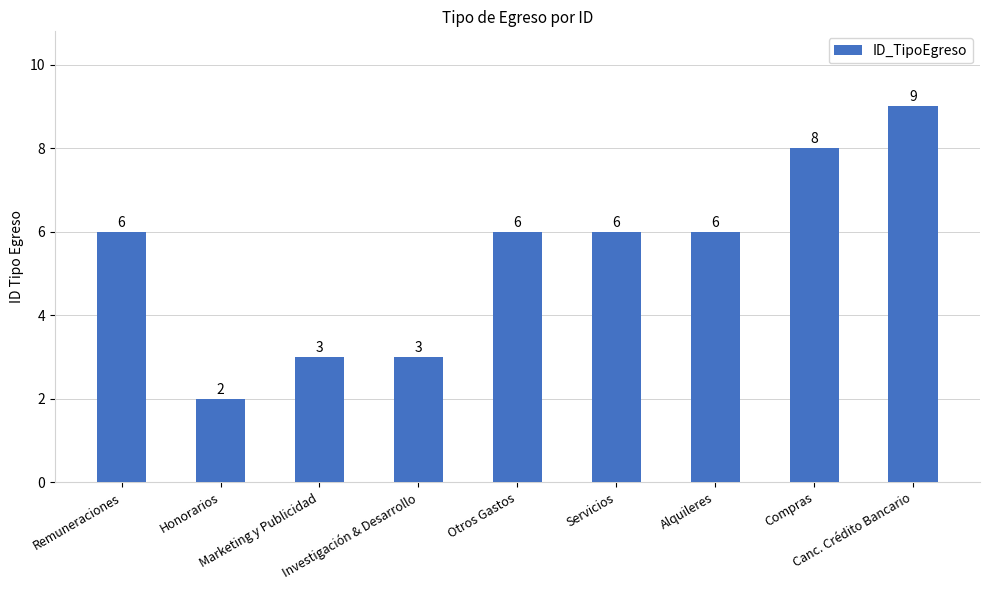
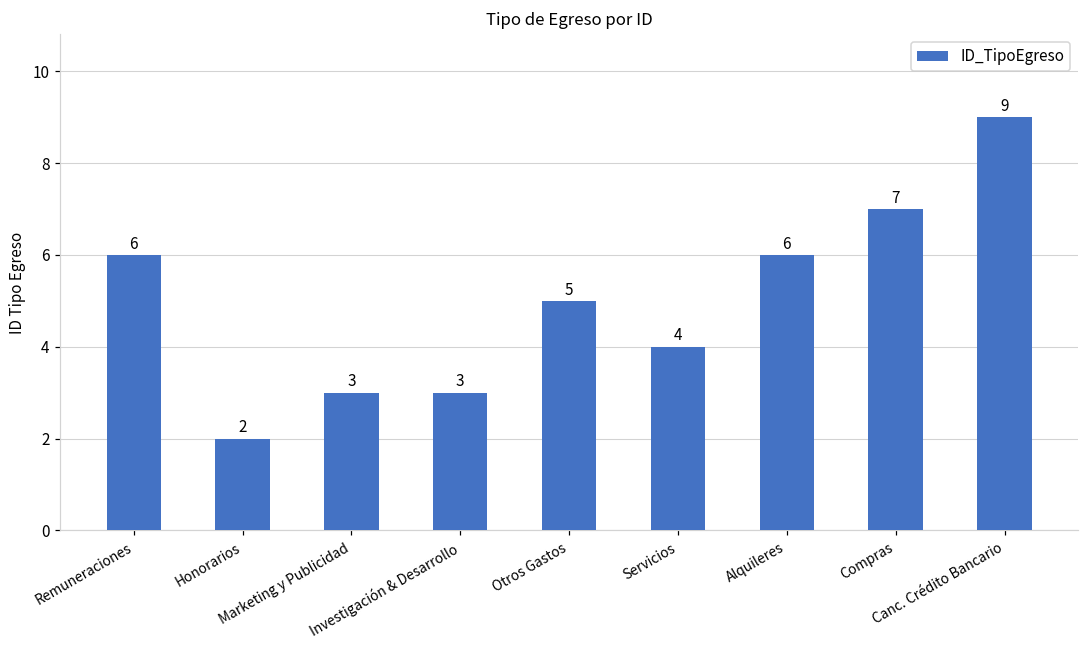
Otros Gastos: 6 -> 5
Servicios: 6 -> 4
Compras: 8 -> 7
